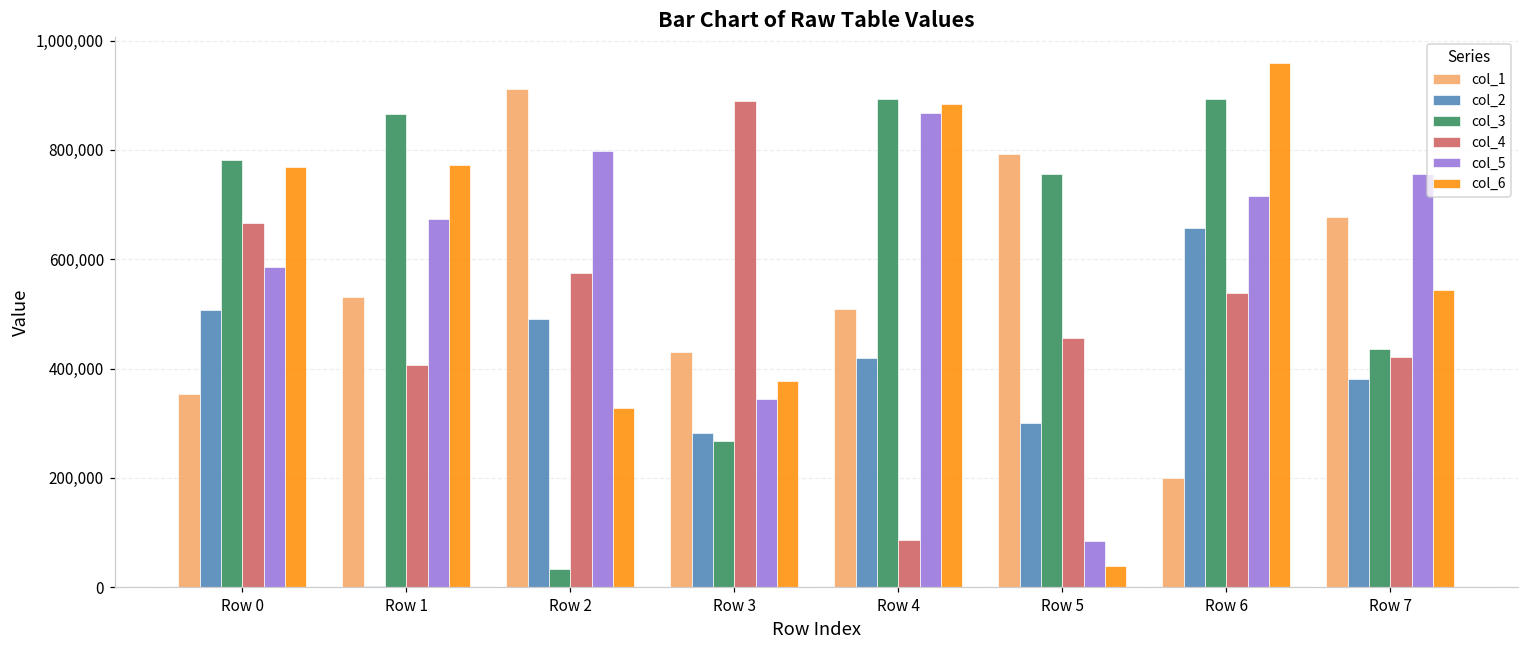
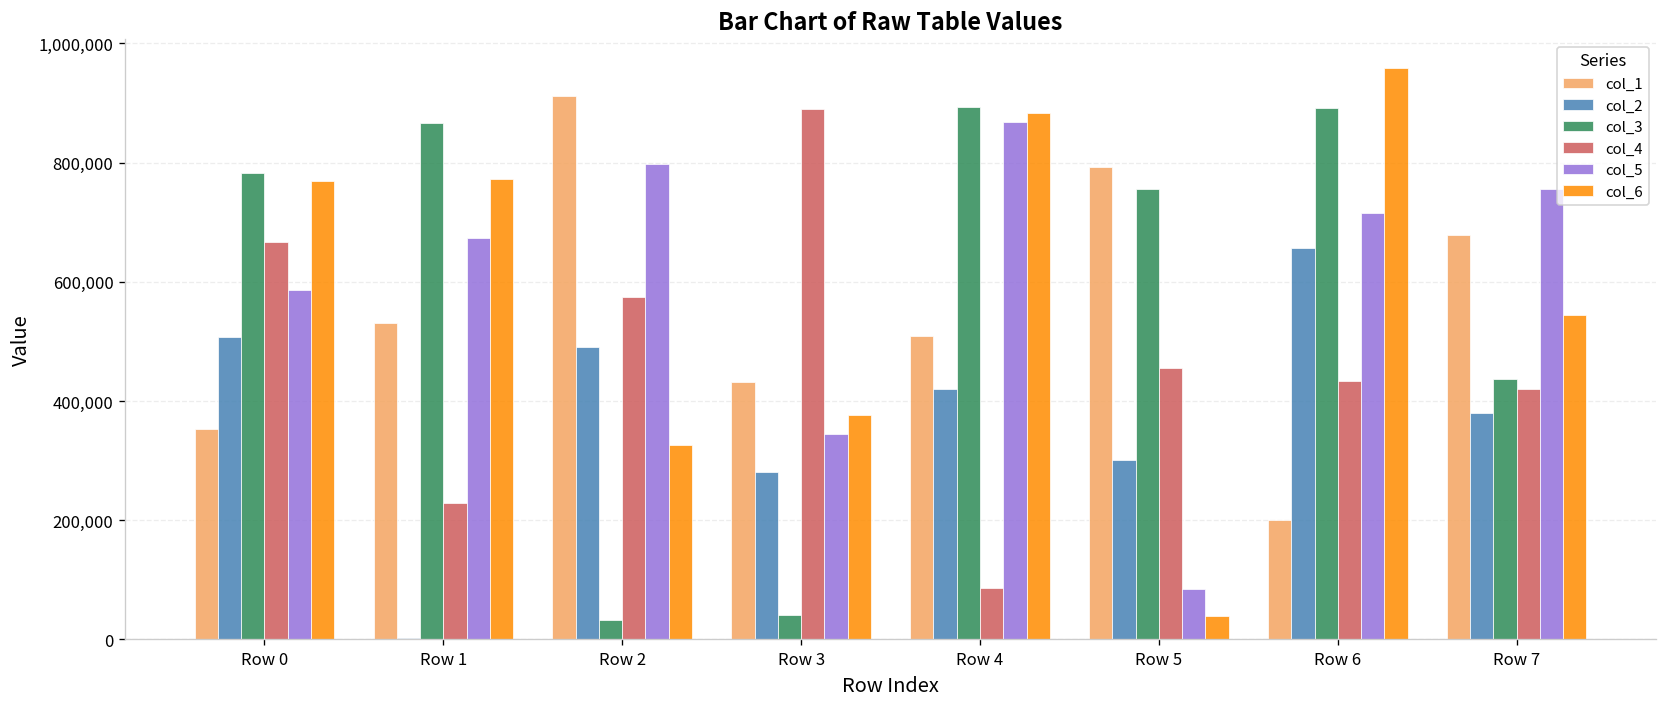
col_4, Row 1: 410,000 -> 230,000
col_3, Row 3: 270,000 -> 40,000
col_4, Row 6: 540,000 -> 430,000
